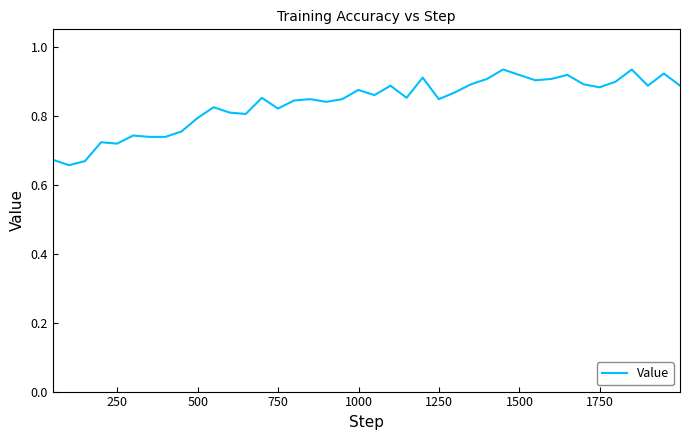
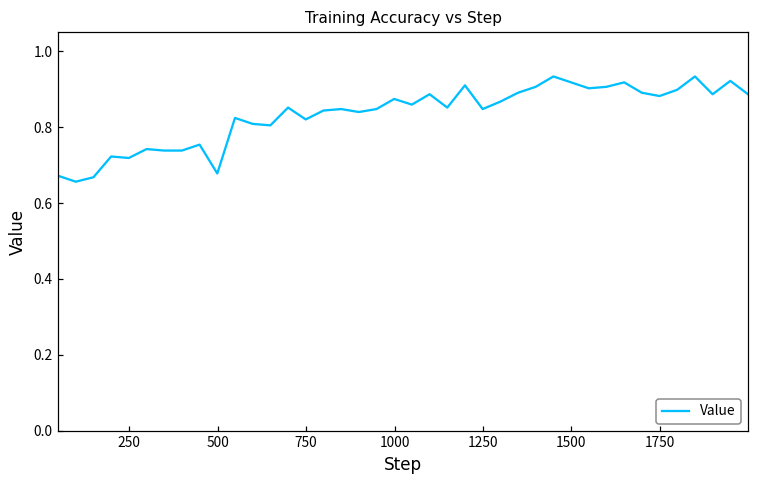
500: 0.79 -> 0.68
